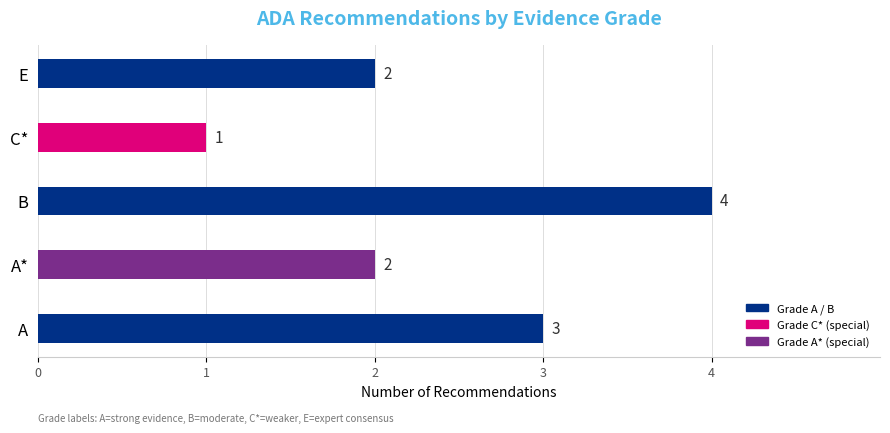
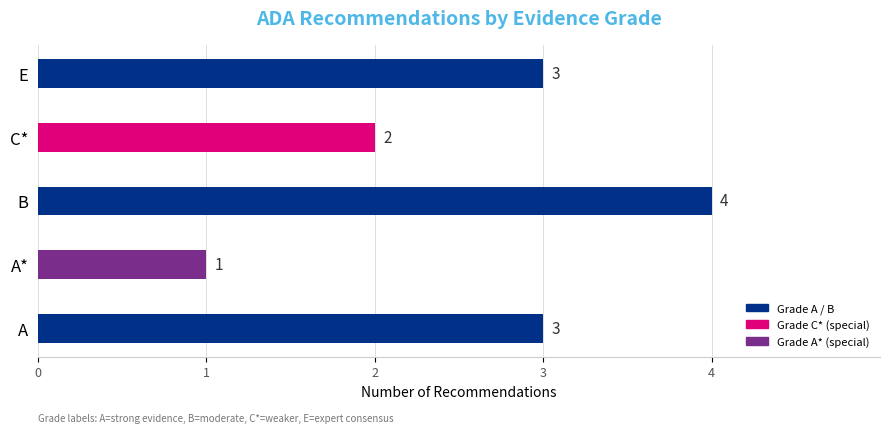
E: 2 -> 3
C*: 1 -> 2
A*: 2 -> 1
